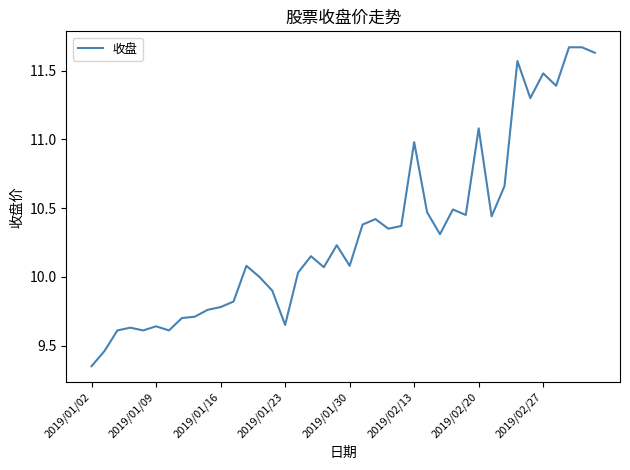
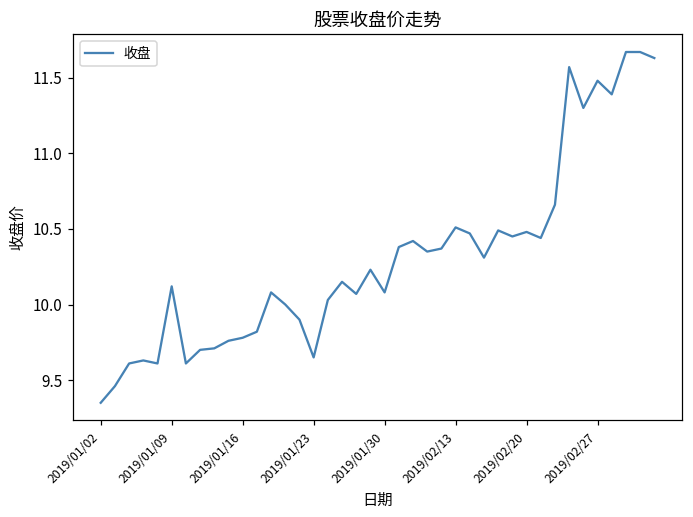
2019/01/09: 9.64 -> 10.12
2019/02/13: 10.98 -> 10.51
2019/02/20: 11.08 -> 10.48
